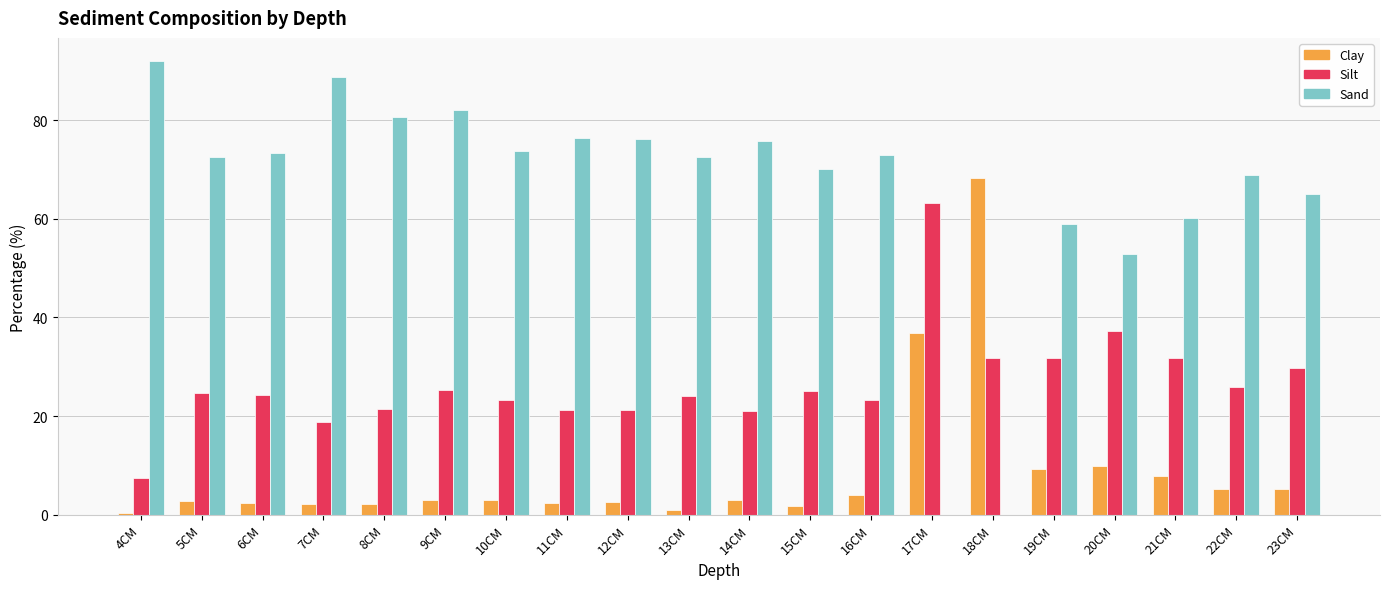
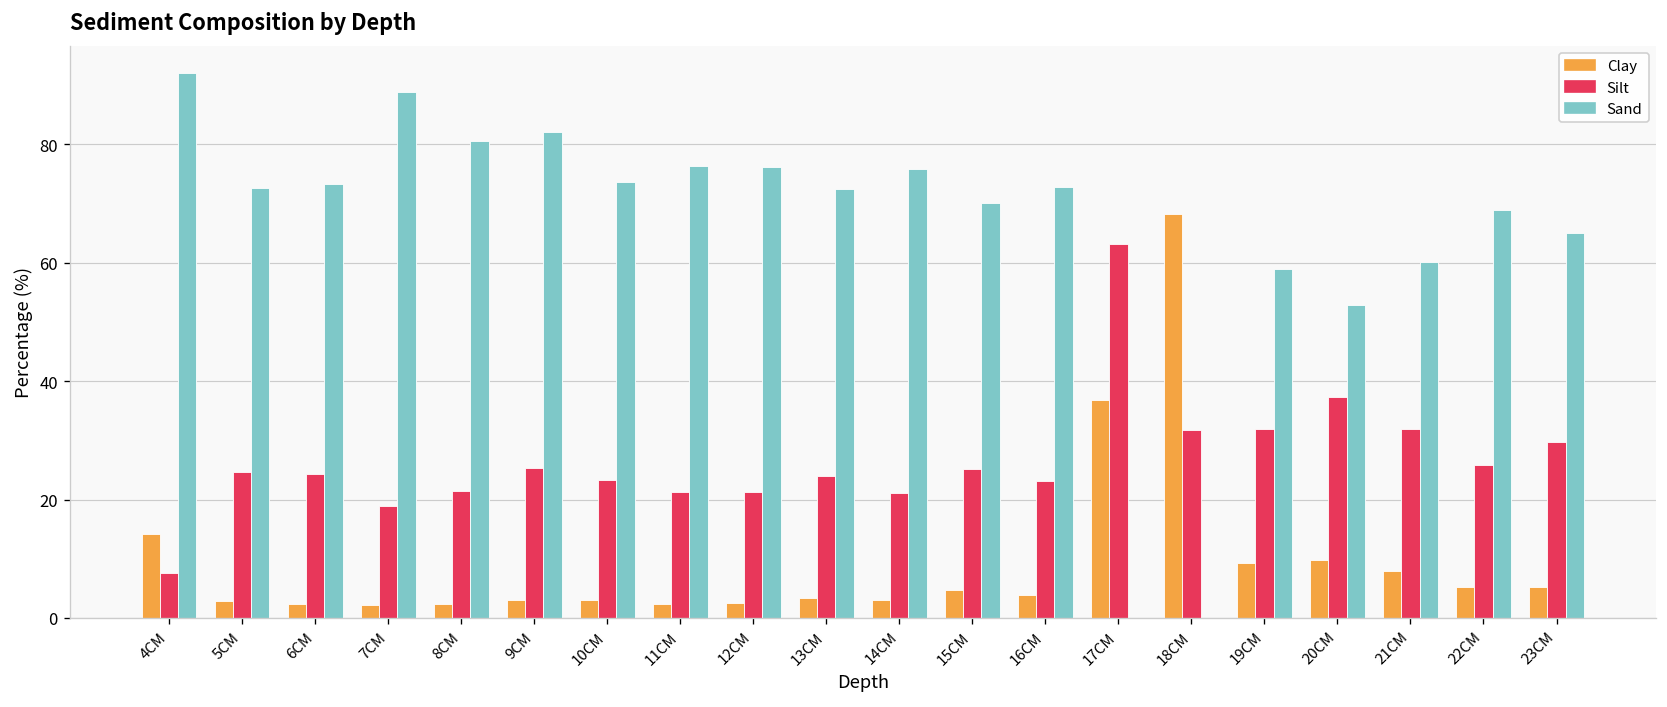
Clay, 4CM: 0 -> 14
Clay, 13CM: 1 -> 3
Clay, 15CM: 2 -> 5
